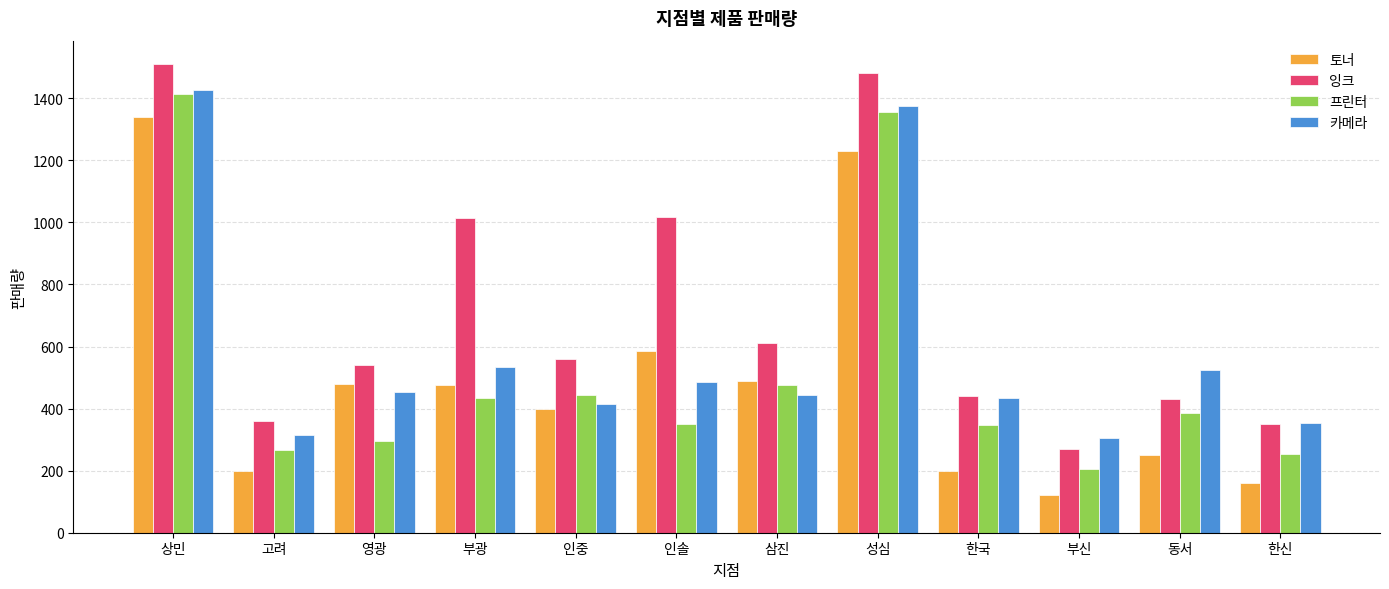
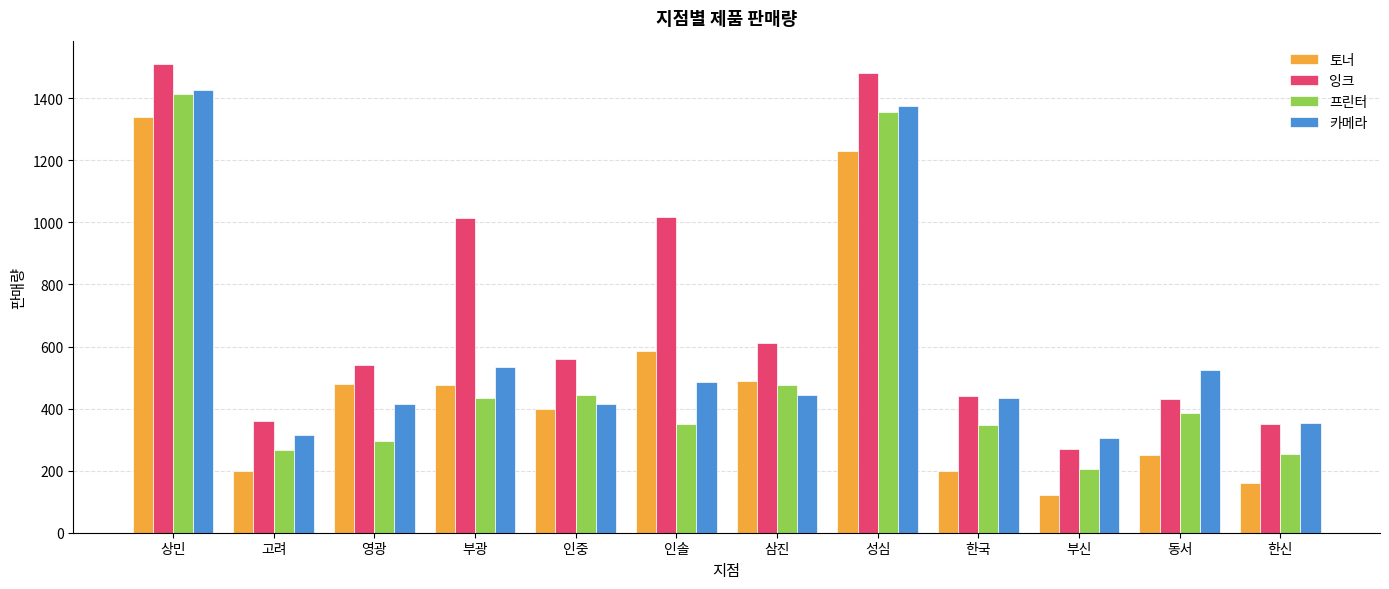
카메라, 영광: 460 -> 410
